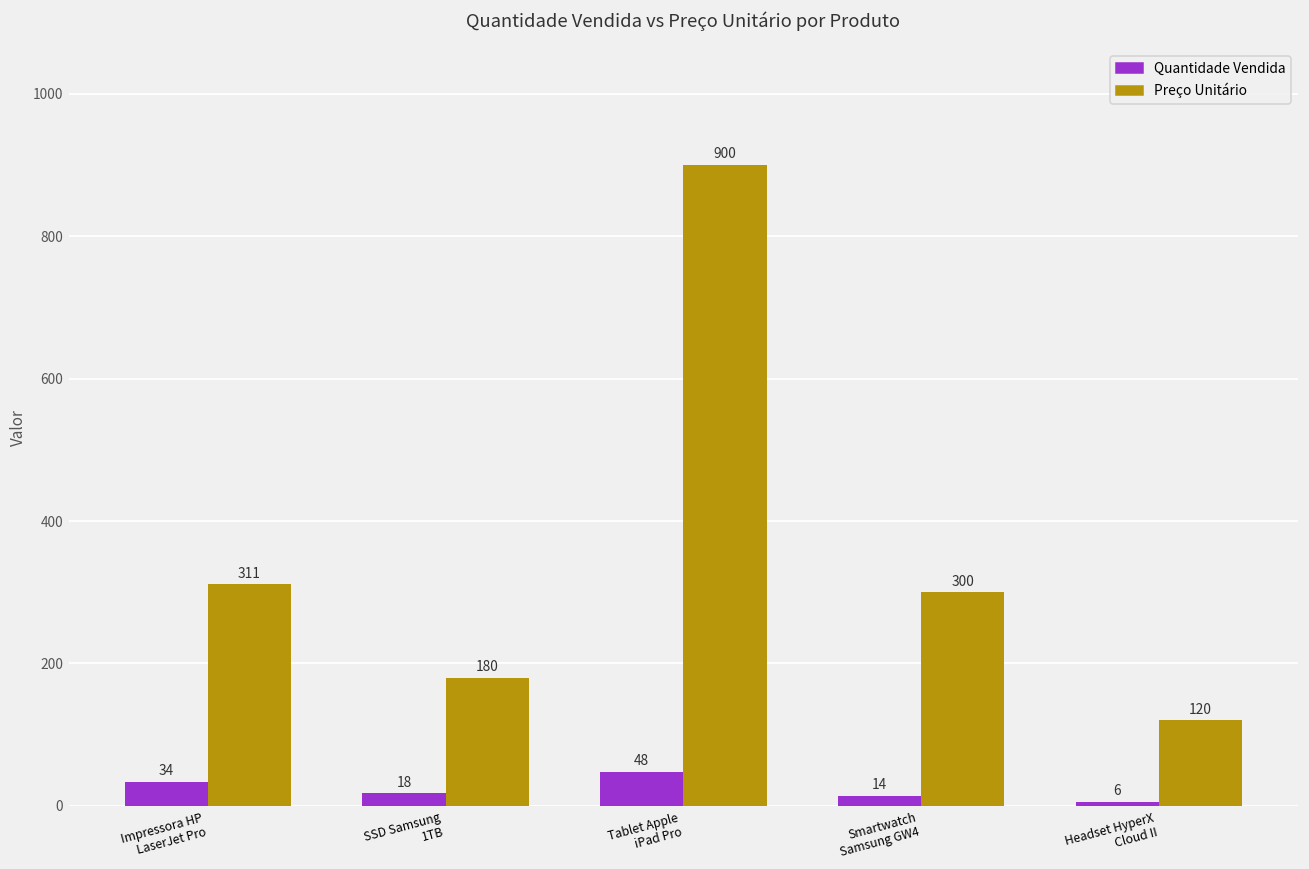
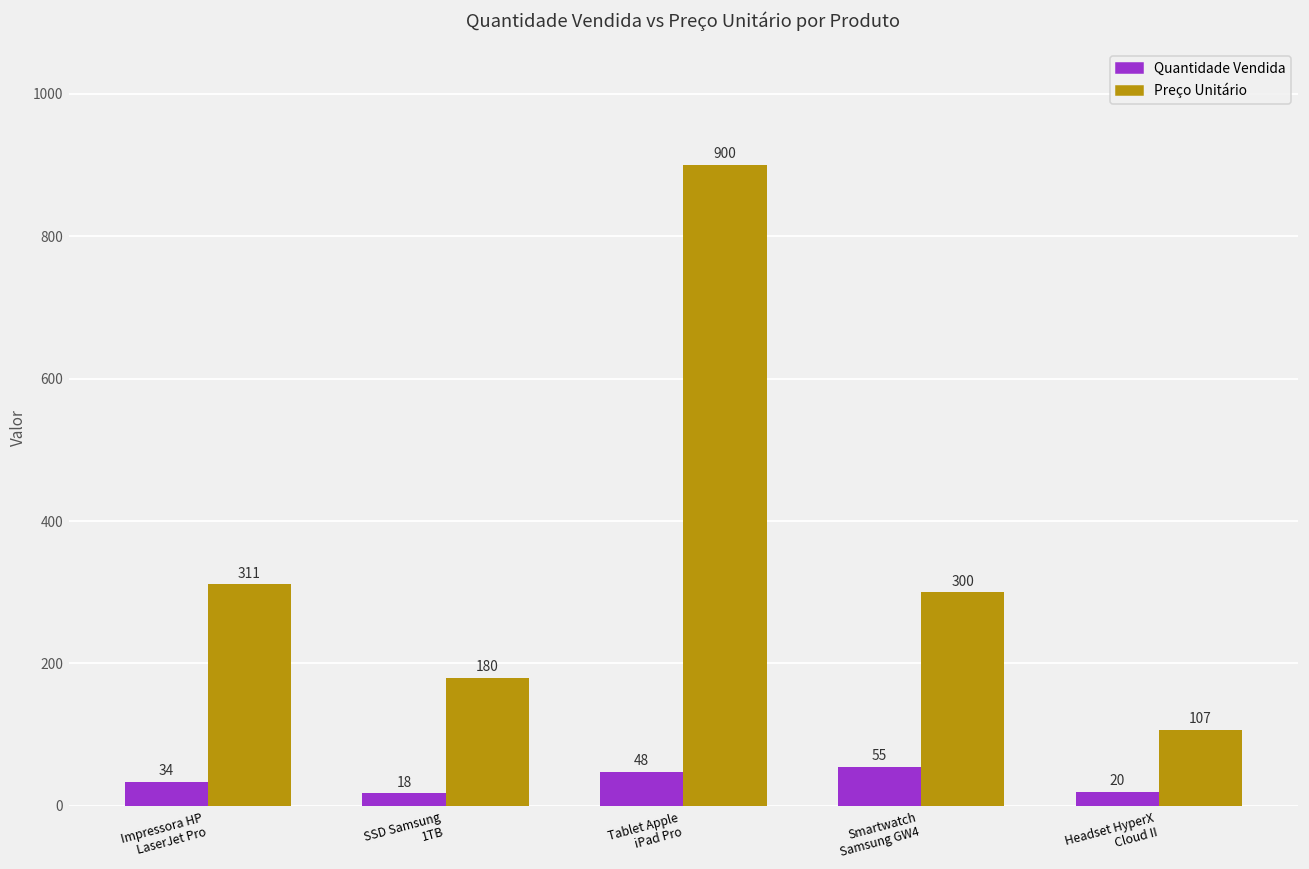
Quantidade Vendida, Smartwatch Samsung GW4: 14 -> 55
Quantidade Vendida, Headset HyperX Cloud II: 6 -> 20
Preço Unitário, Headset HyperX Cloud II: 120 -> 107
